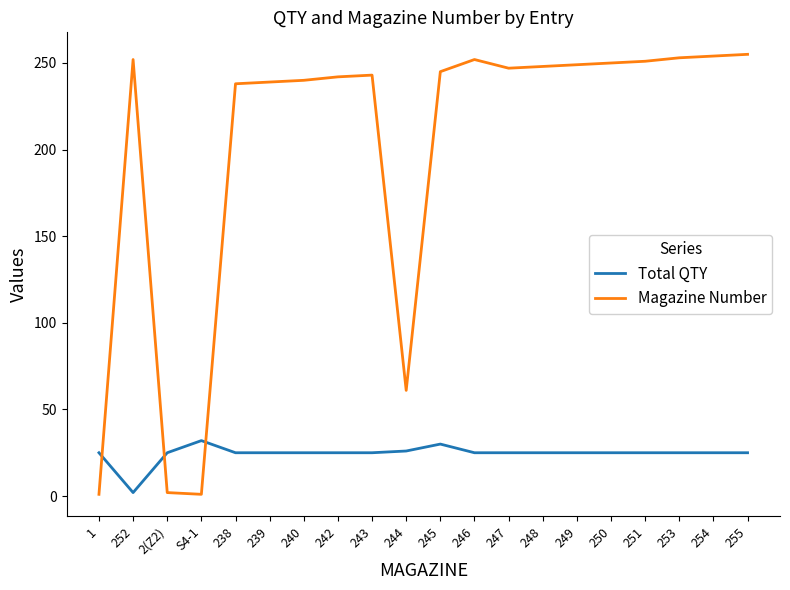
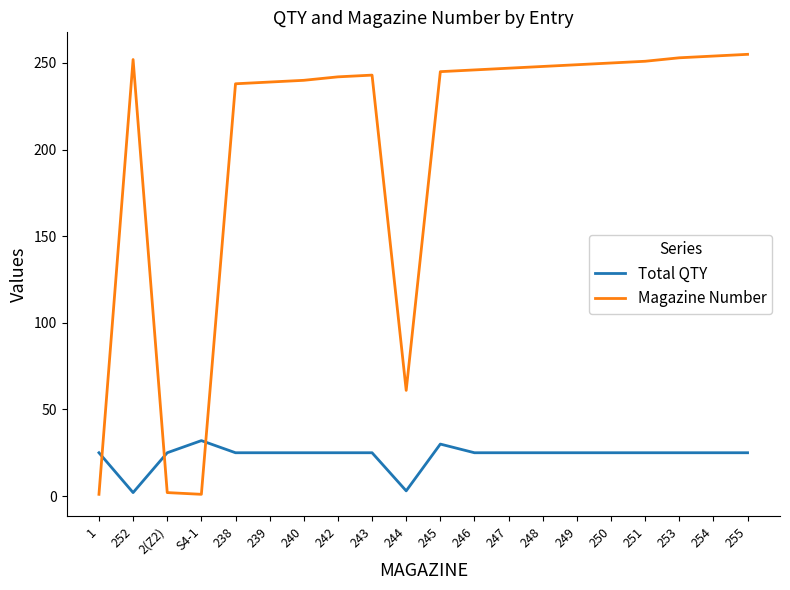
Total QTY, 244: 26 -> 3
Magazine Number, 246: 252 -> 246
